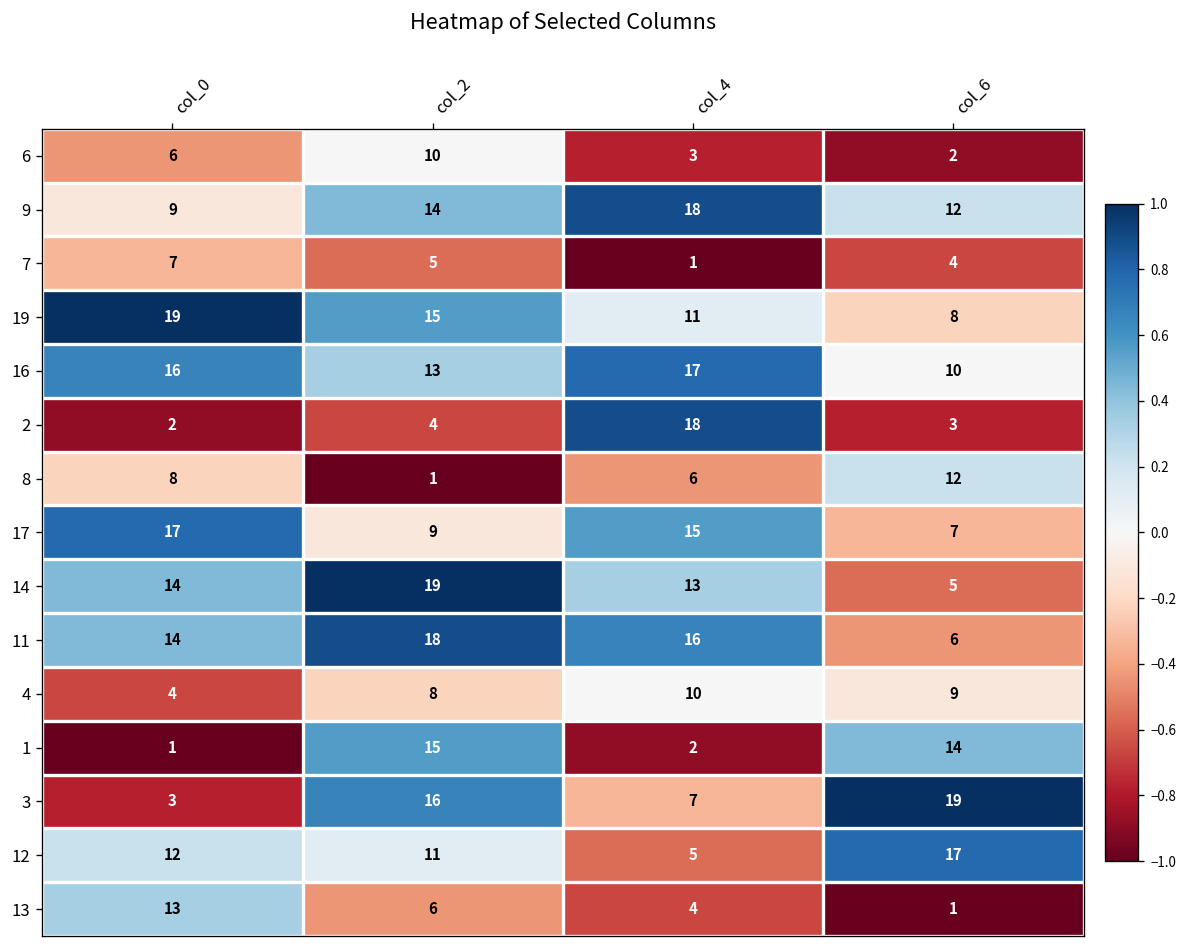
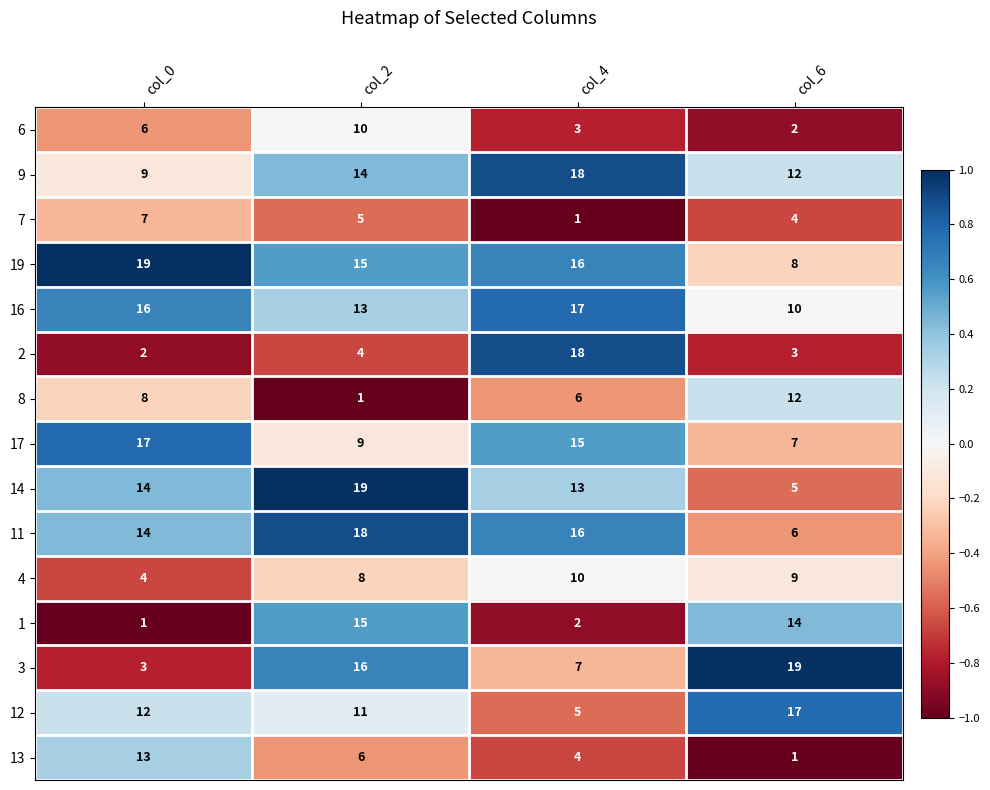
19, col_4: 11 -> 16
